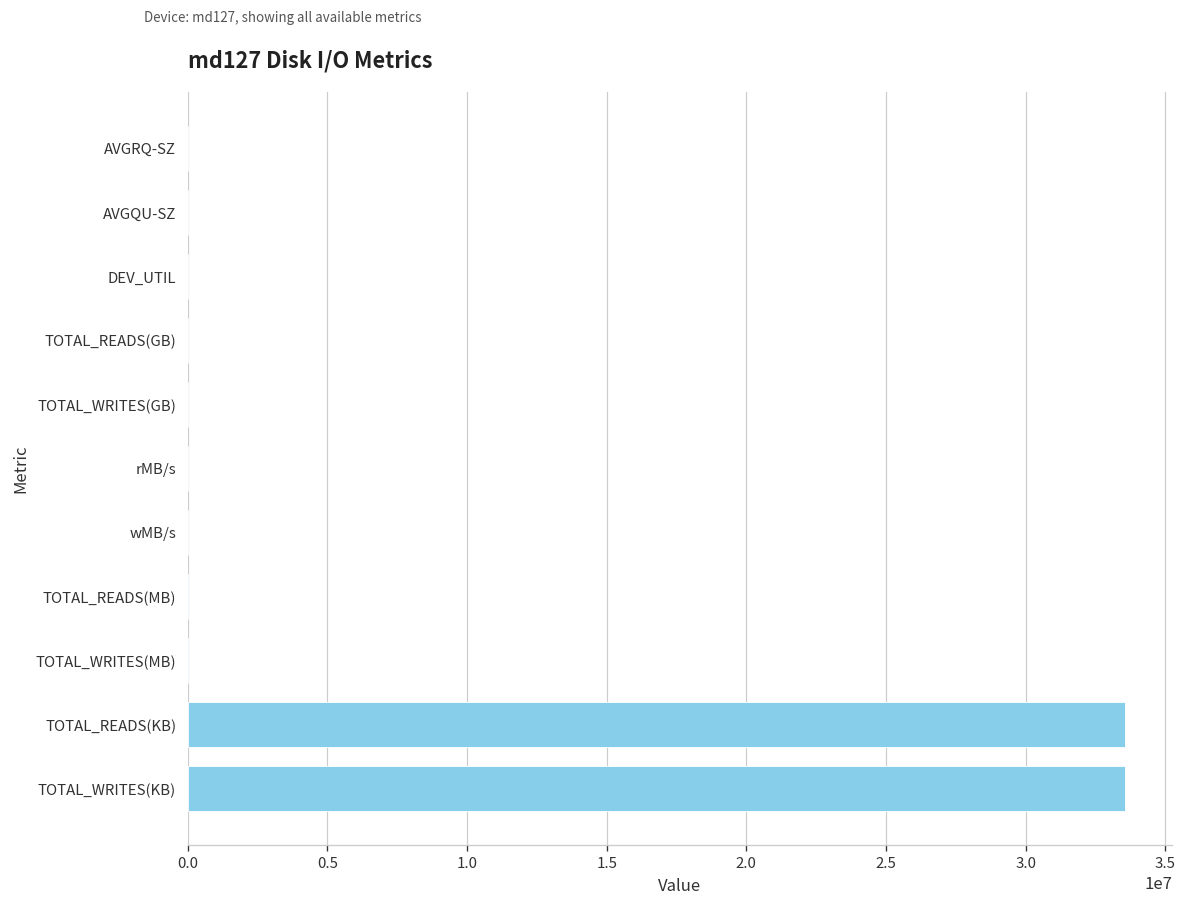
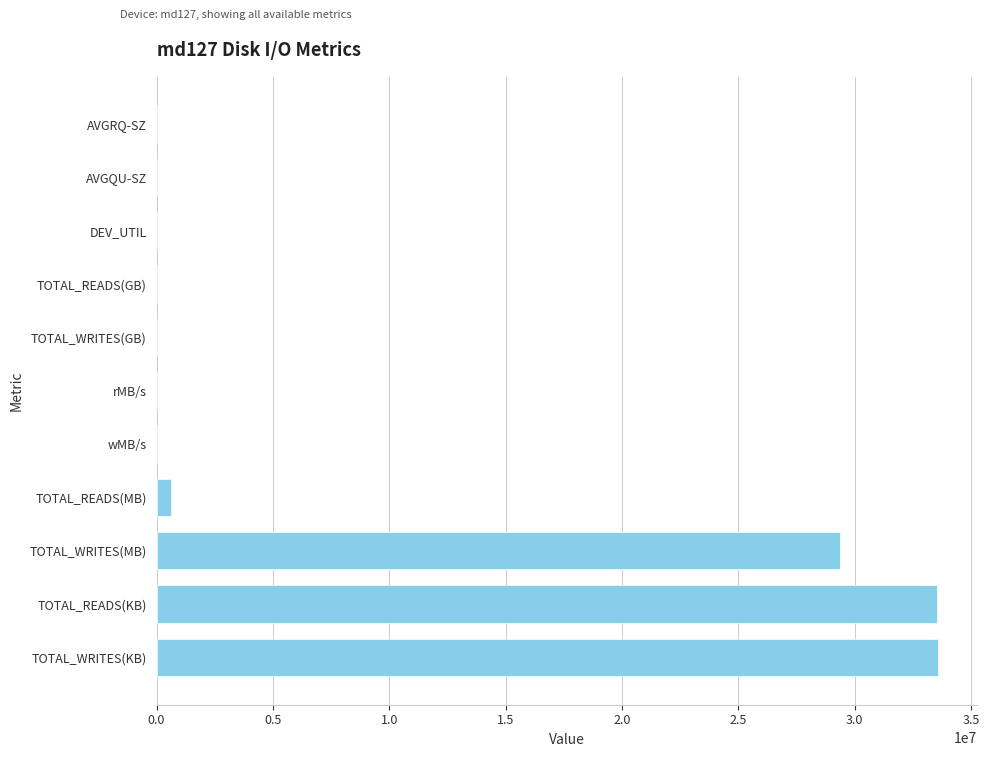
TOTAL_READS(MB): 0 -> 600000
TOTAL_WRITES(MB): 0 -> 29400000
